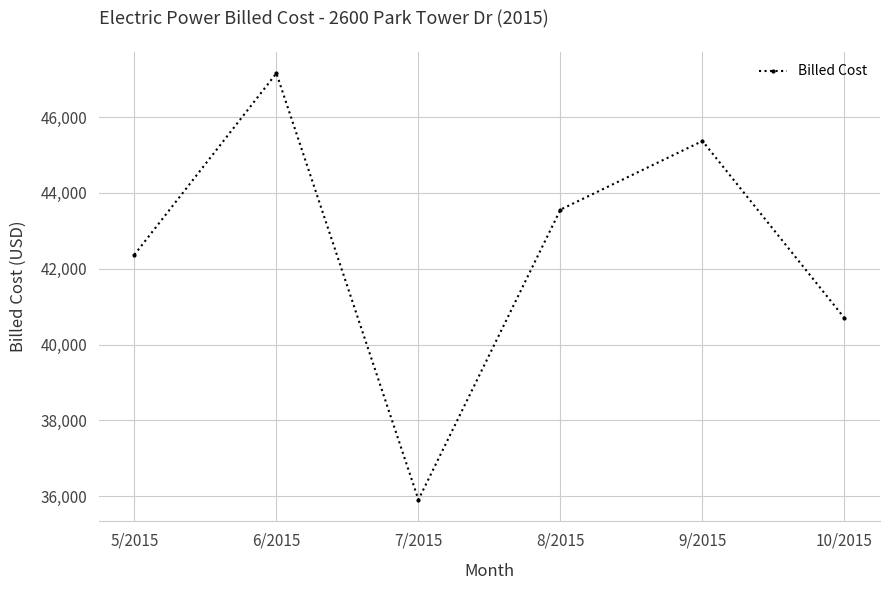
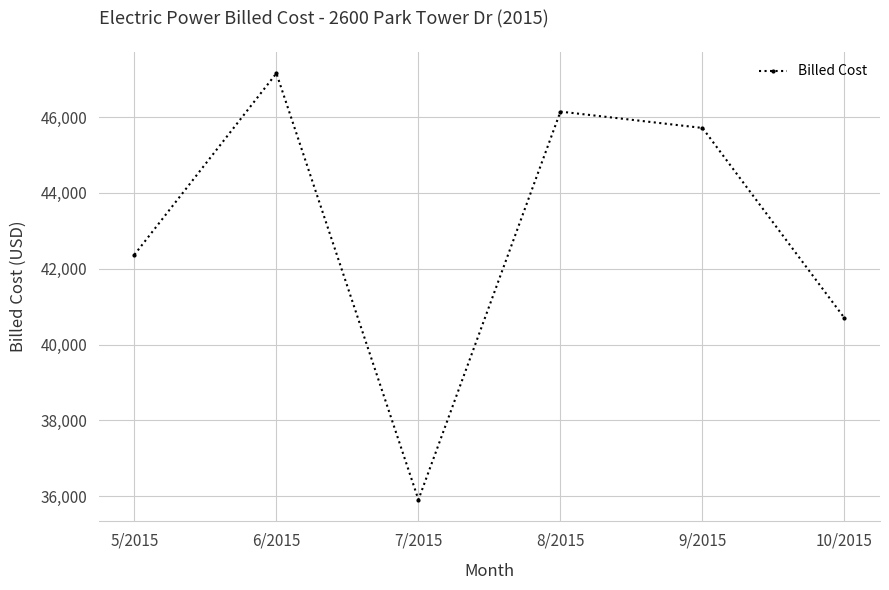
8/2015: 43,600 -> 46,100
9/2015: 45,400 -> 45,700
